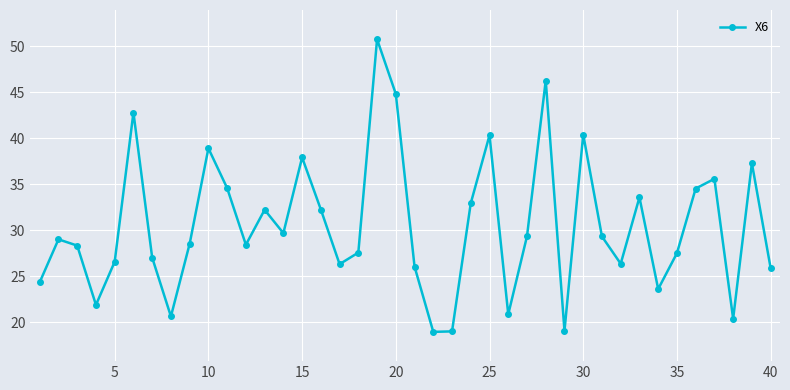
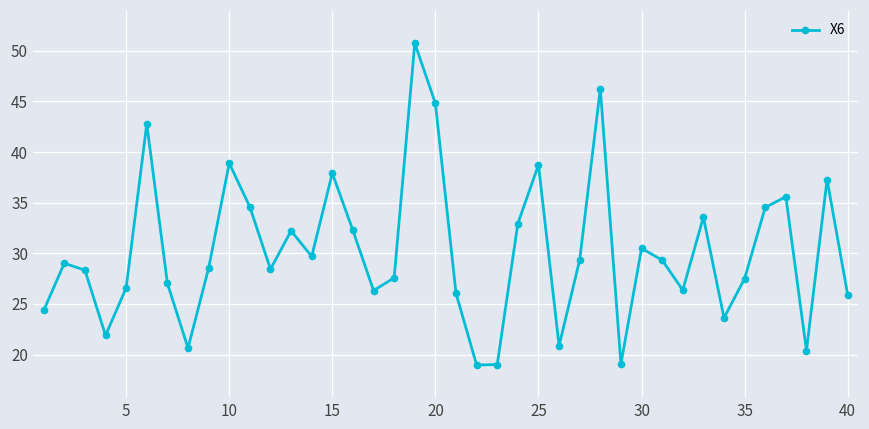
25: 40 -> 39
30: 40 -> 30
